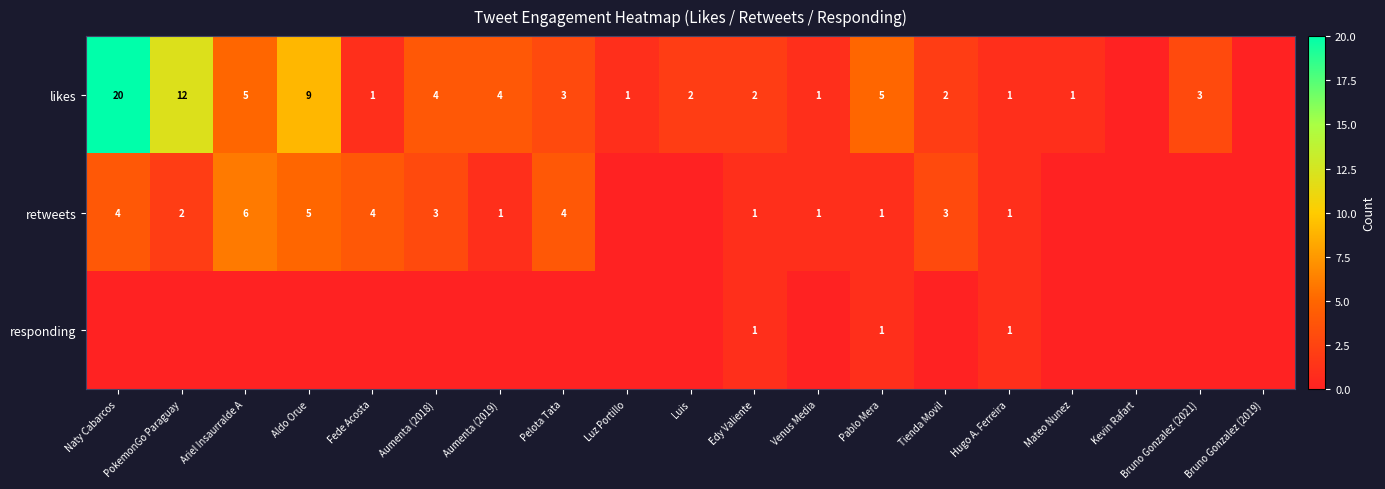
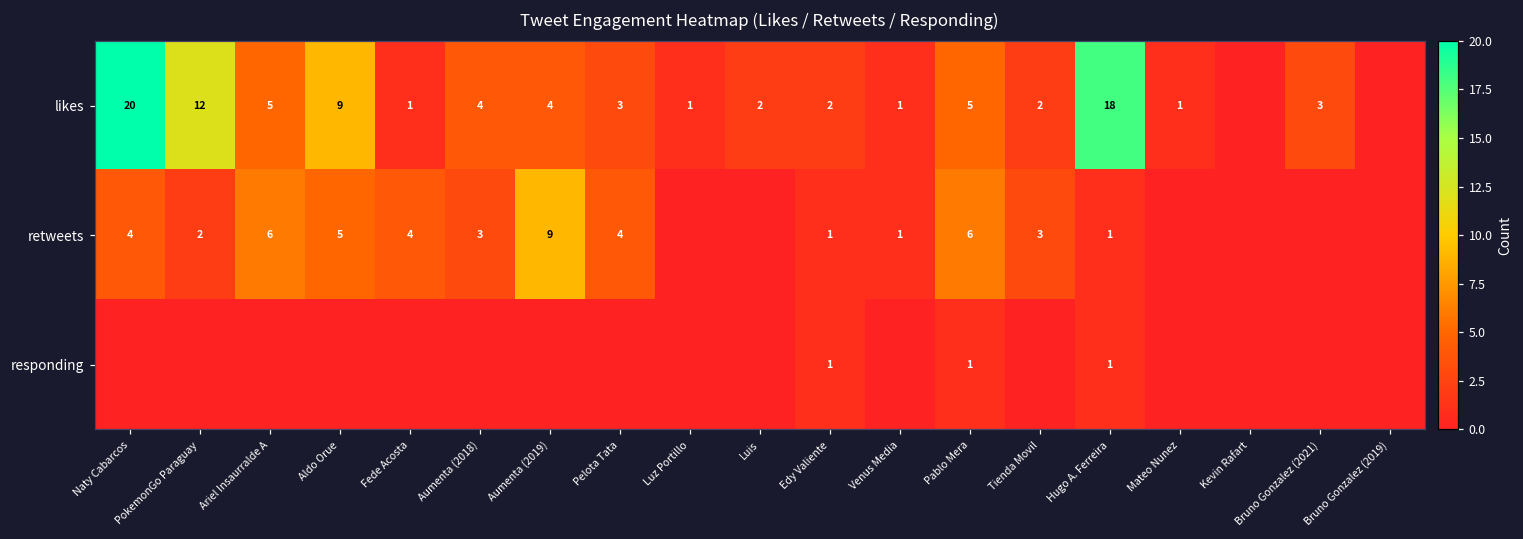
likes, Hugo A. Ferreira: 1 -> 18
retweets, Aumenta (2019): 1 -> 9
retweets, Pablo Mera: 1 -> 6
